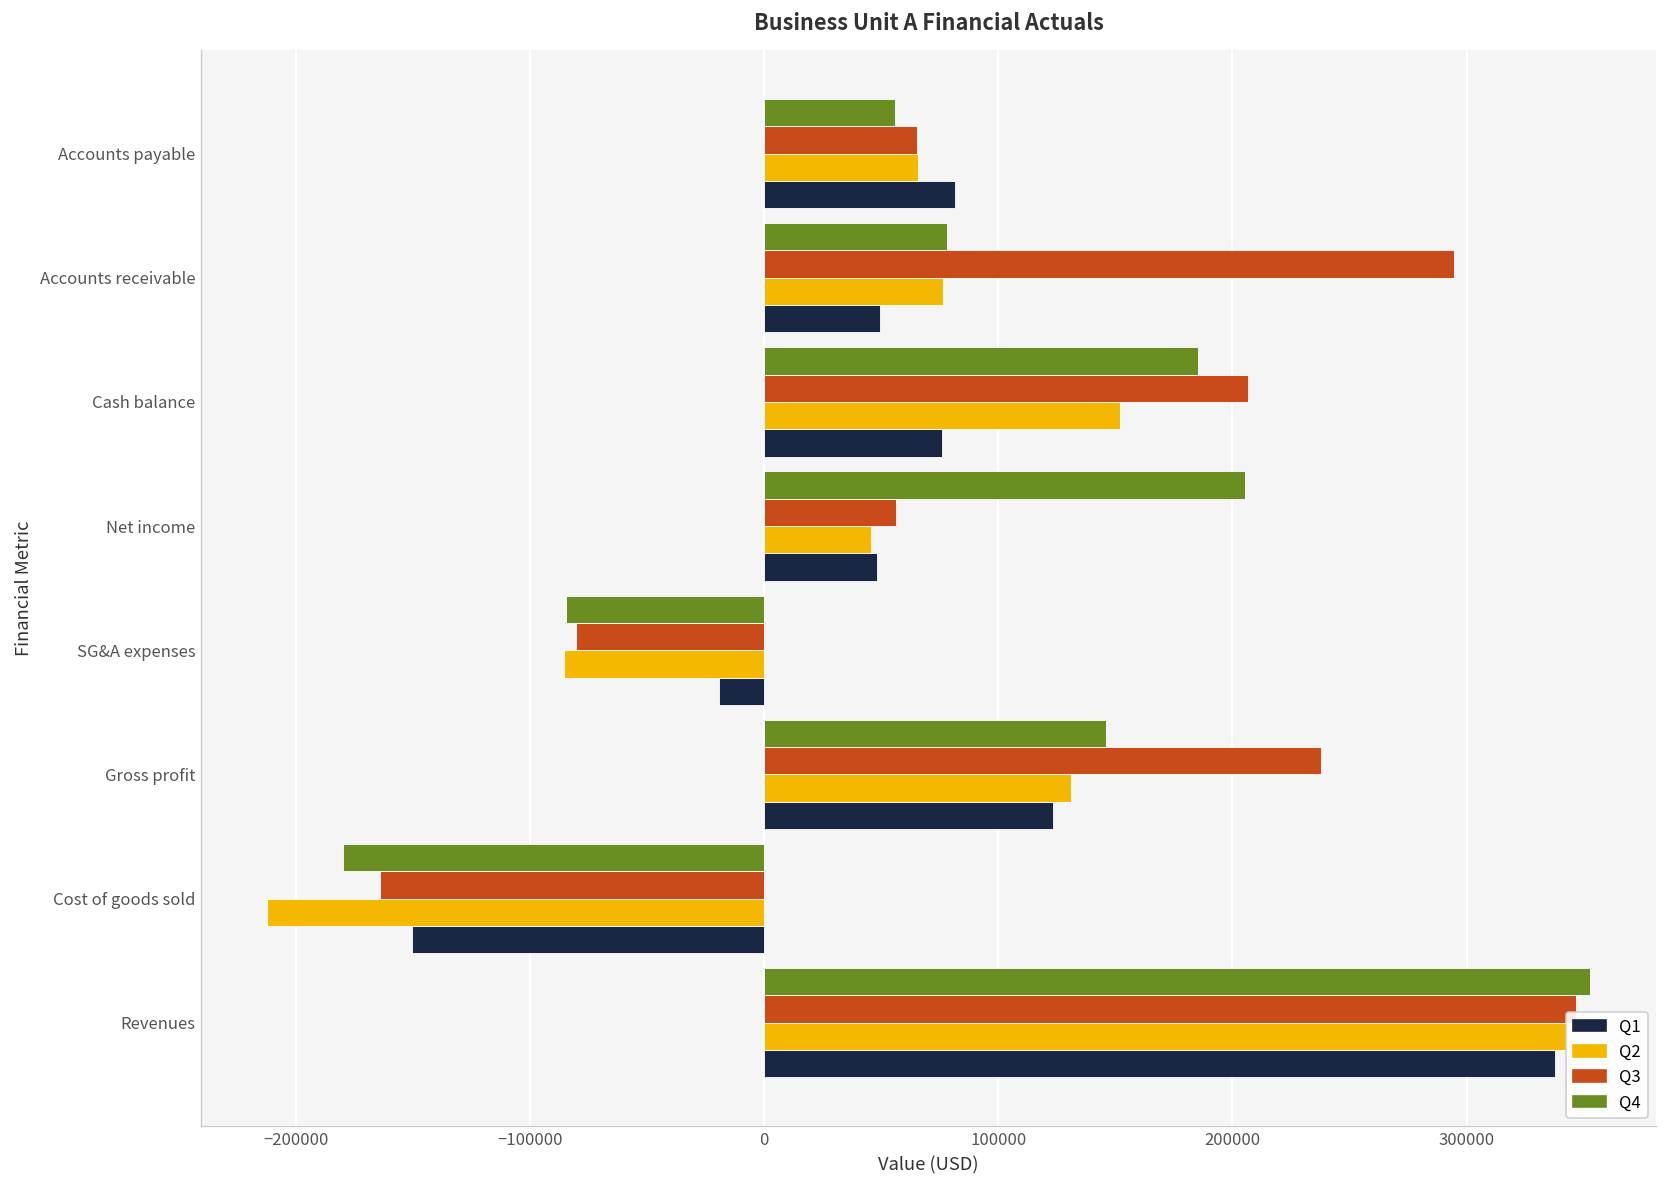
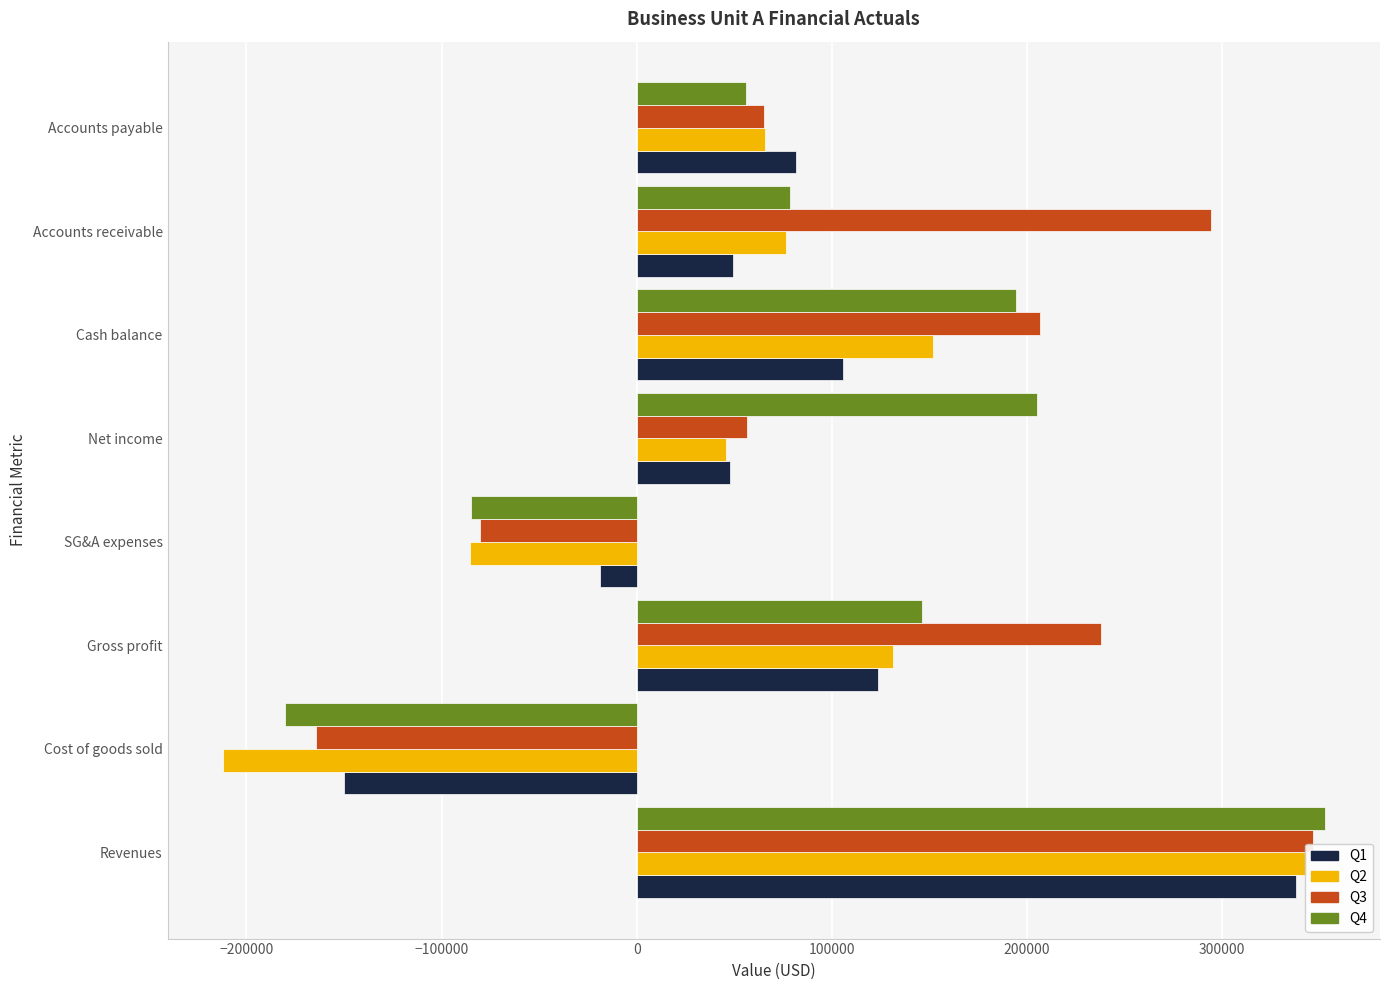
Q4, Cash balance: 185000 -> 194000
Q1, Cash balance: 76000 -> 106000
